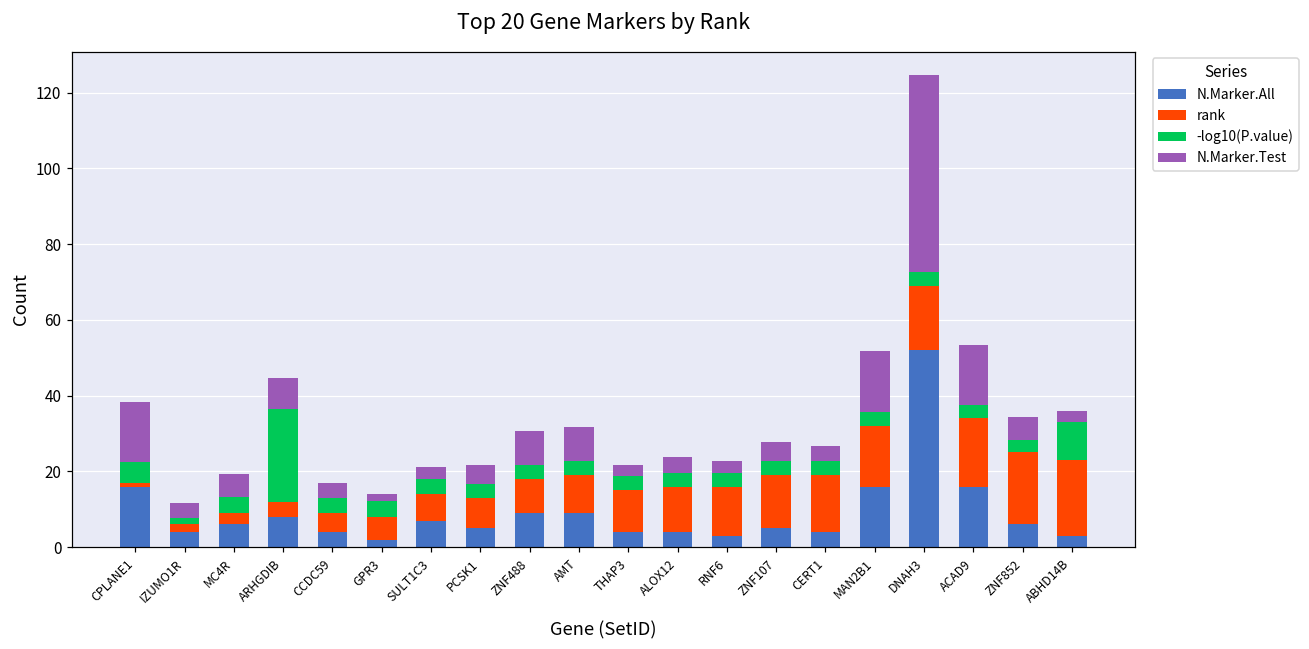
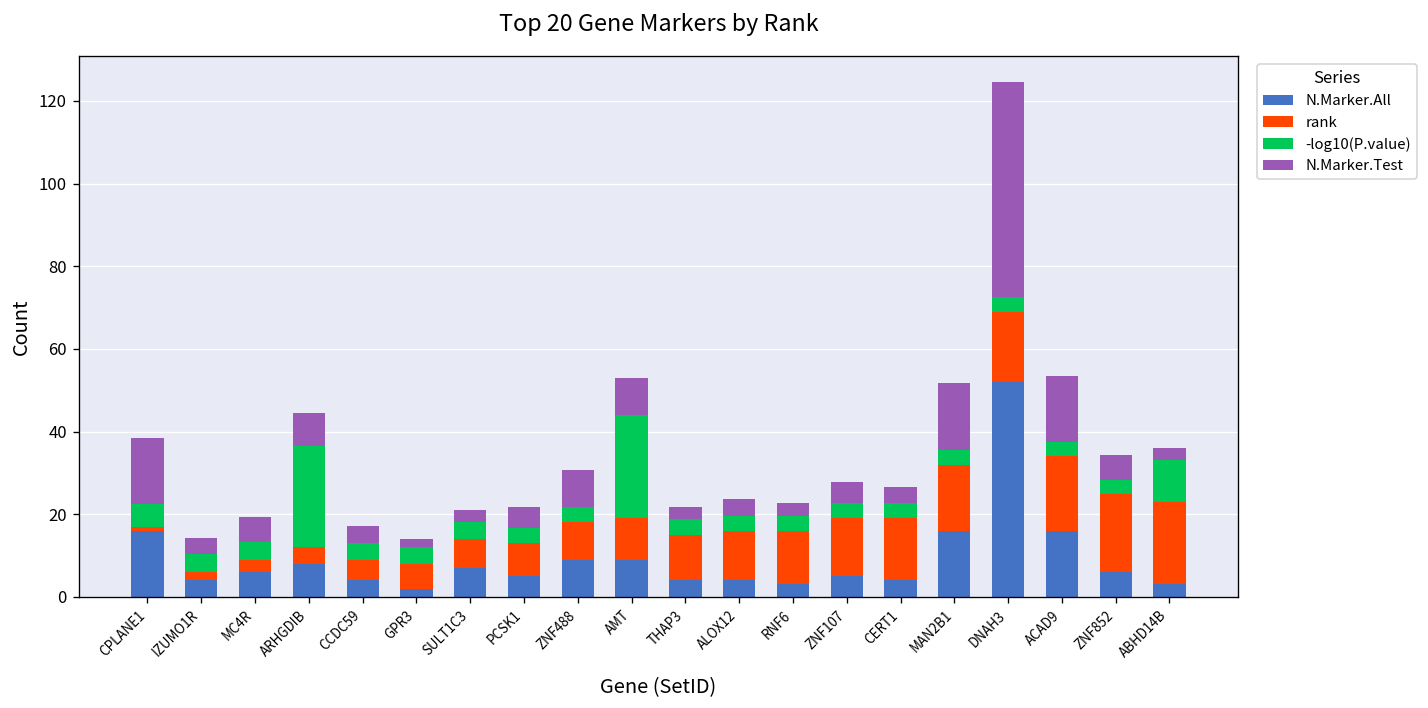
-log10(P.value), IZUMO1R: 2 -> 4
-log10(P.value), AMT: 4 -> 25
